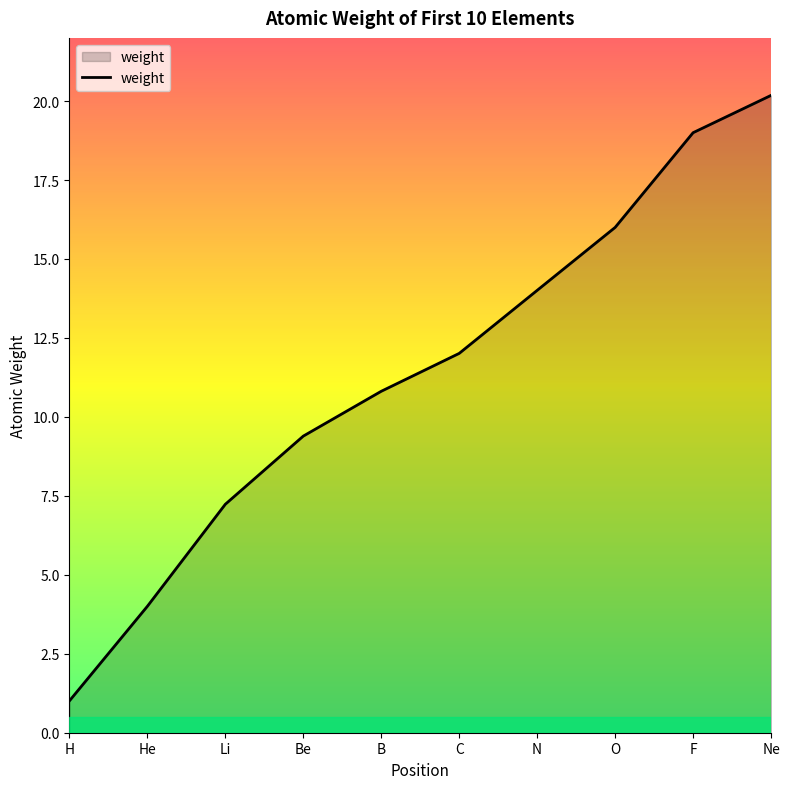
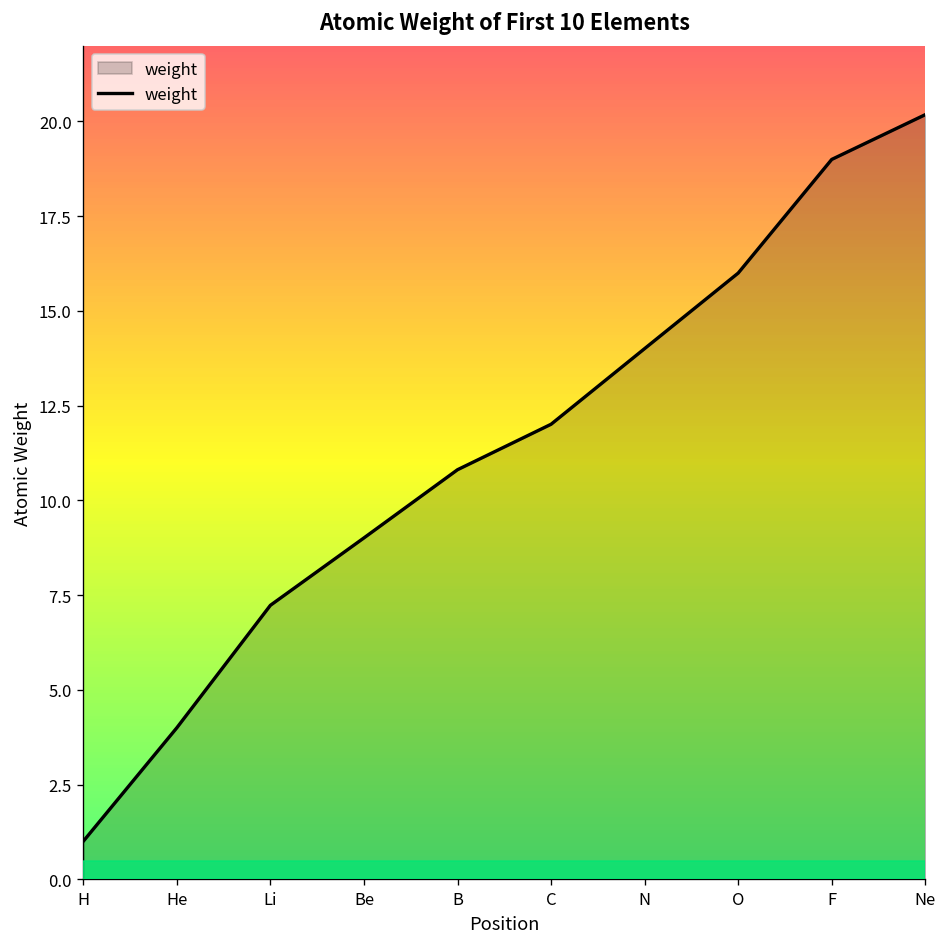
Be: 9.4 -> 9.0
